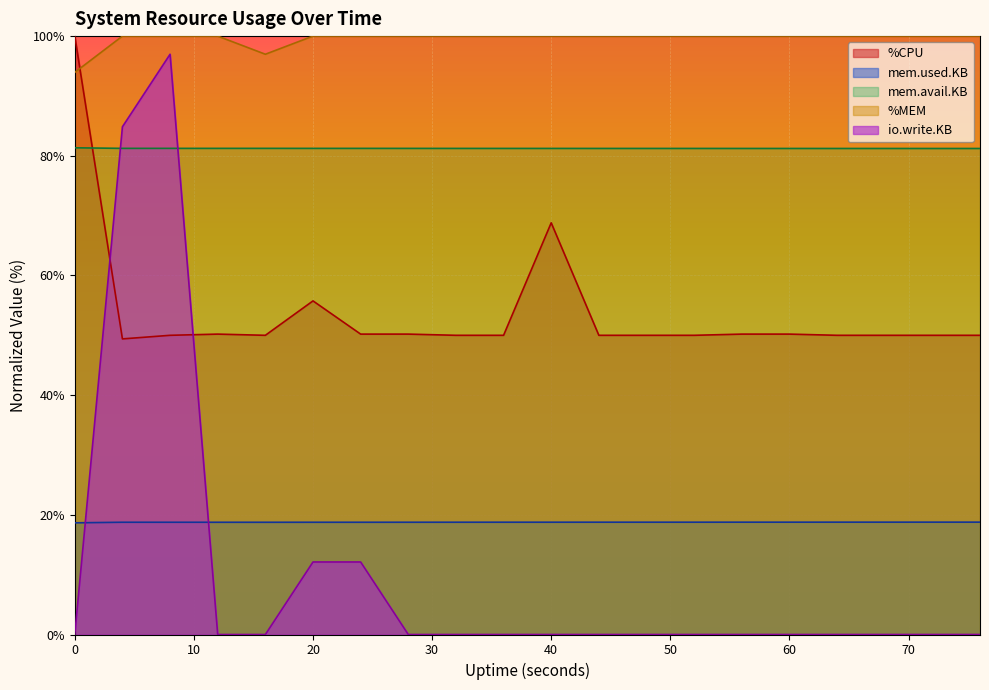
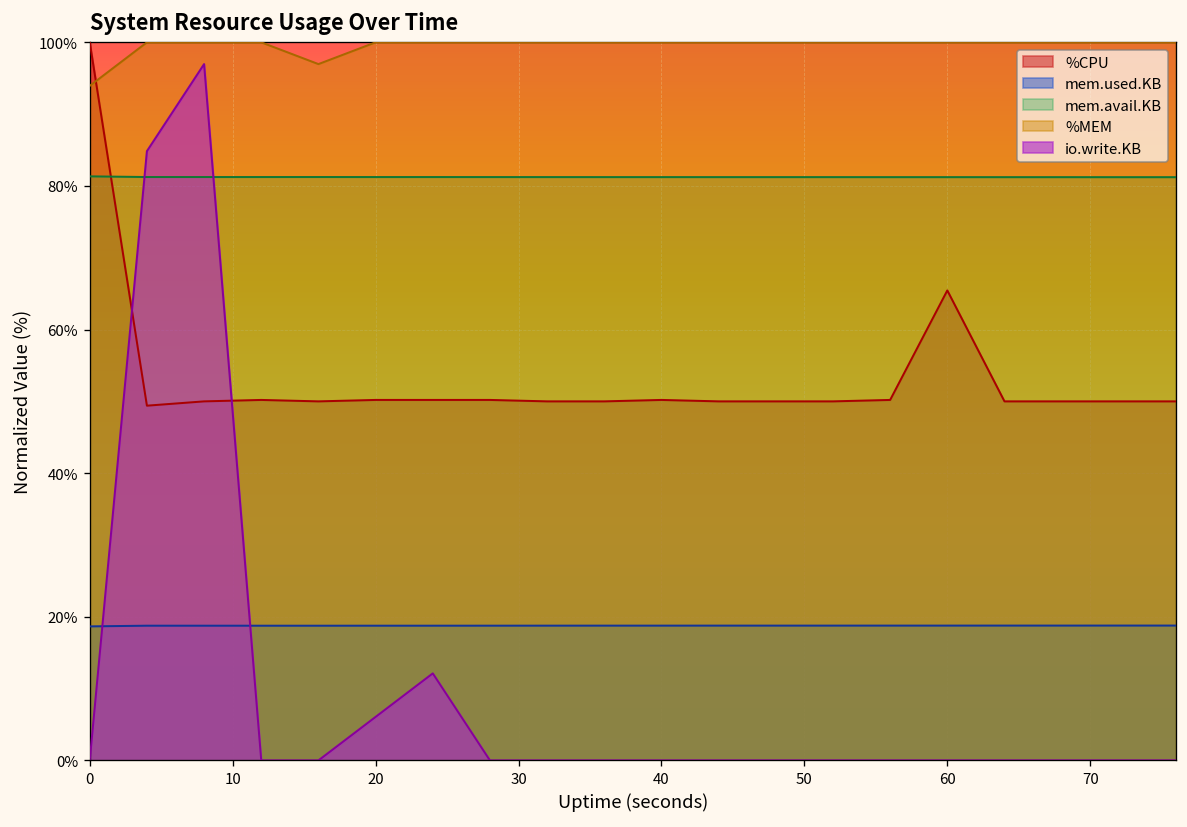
%CPU, 20: 56% -> 50%
io.write.KB, 20: 12% -> 6%
%CPU, 40: 69% -> 50%
%CPU, 60: 50% -> 65%
